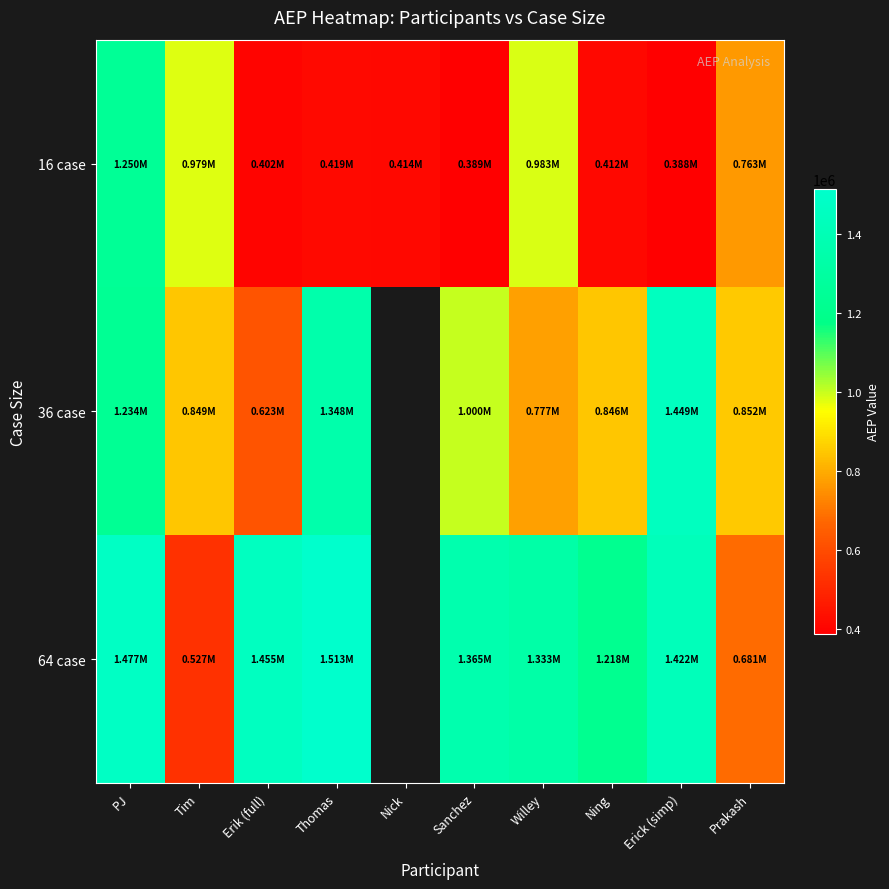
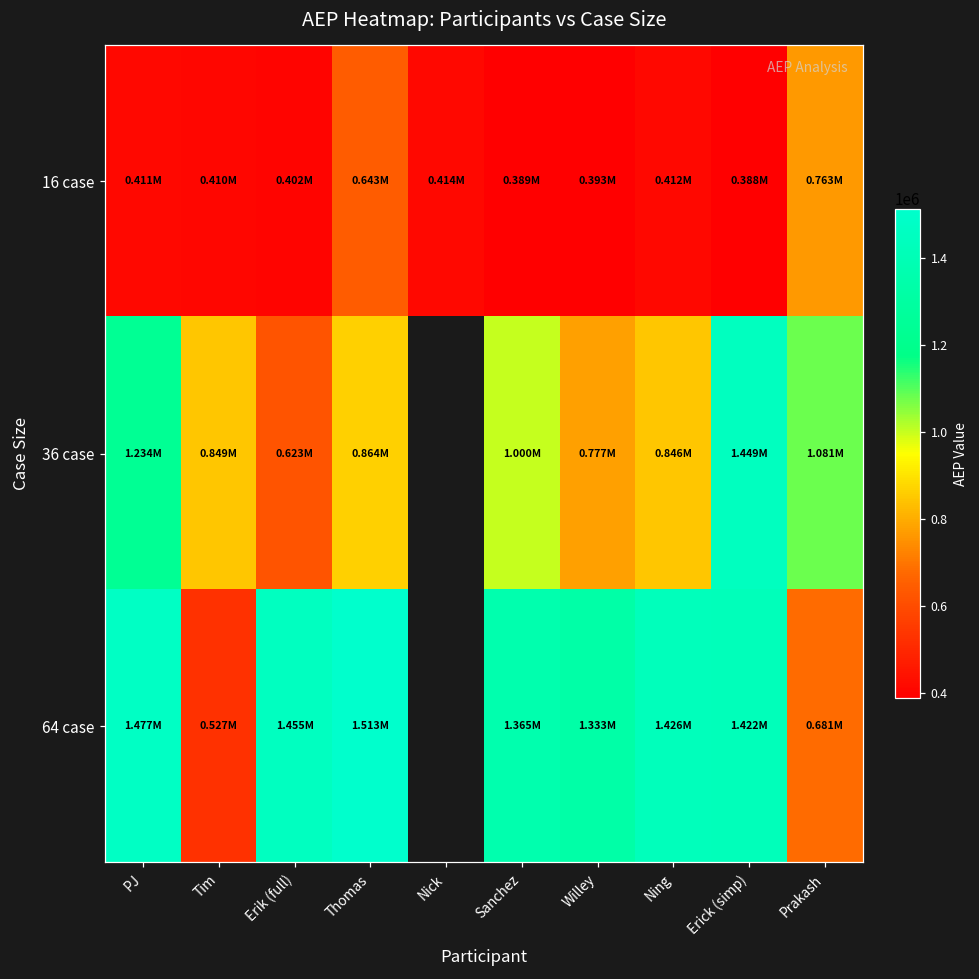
16 case, PJ: 1.250M -> 0.411M
16 case, Tim: 0.979M -> 0.410M
16 case, Thomas: 0.419M -> 0.643M
16 case, Willey: 0.983M -> 0.393M
36 case, Thomas: 1.348M -> 0.864M
36 case, Prakash: 0.852M -> 1.081M
64 case, Ning: 1.218M -> 1.426M
